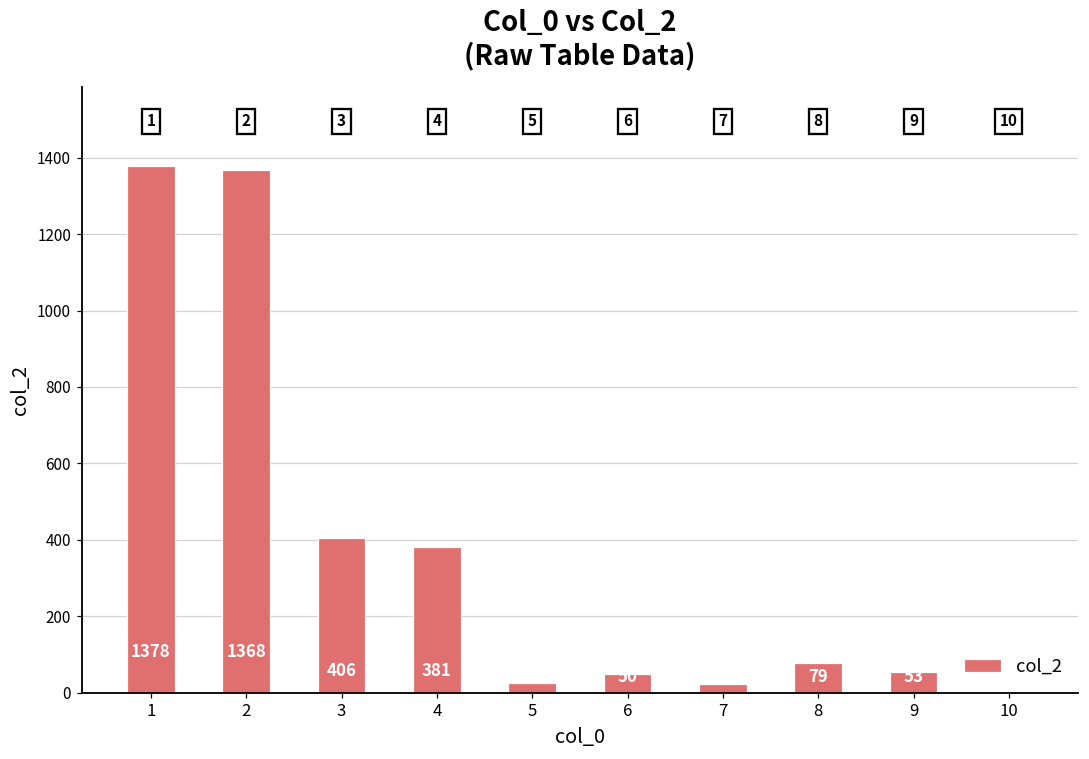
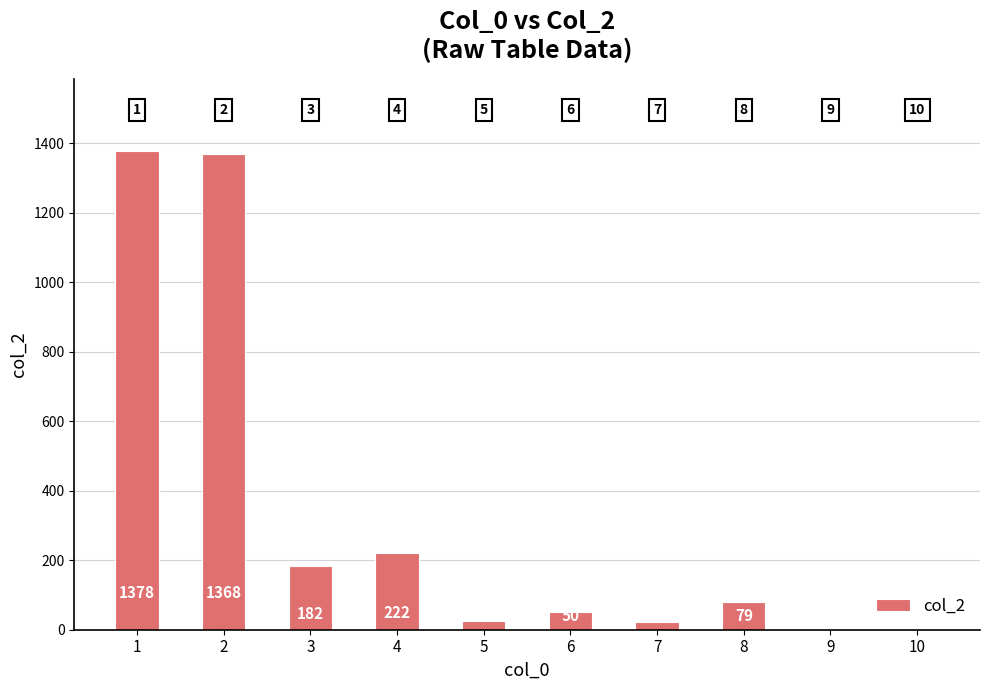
3: 406 -> 182
4: 381 -> 222
9: 50 -> 0
